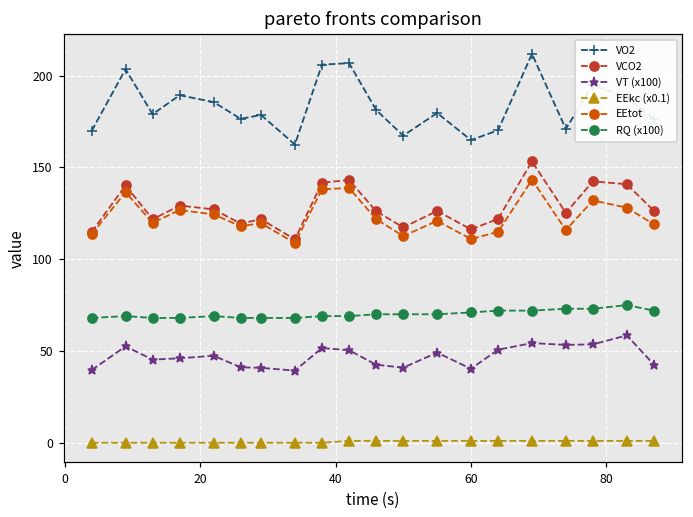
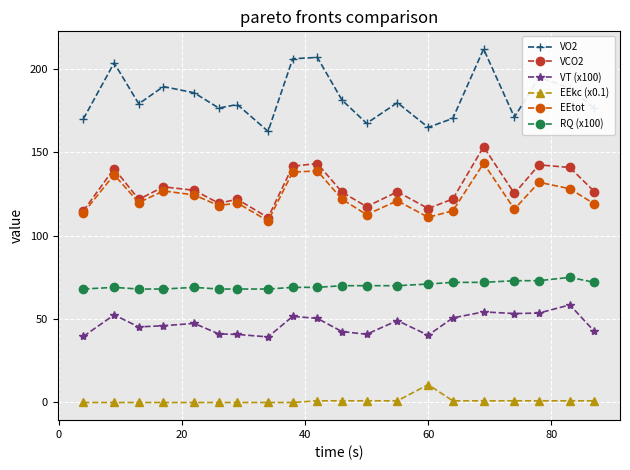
EEkc (x0.1), 60: 1 -> 11
